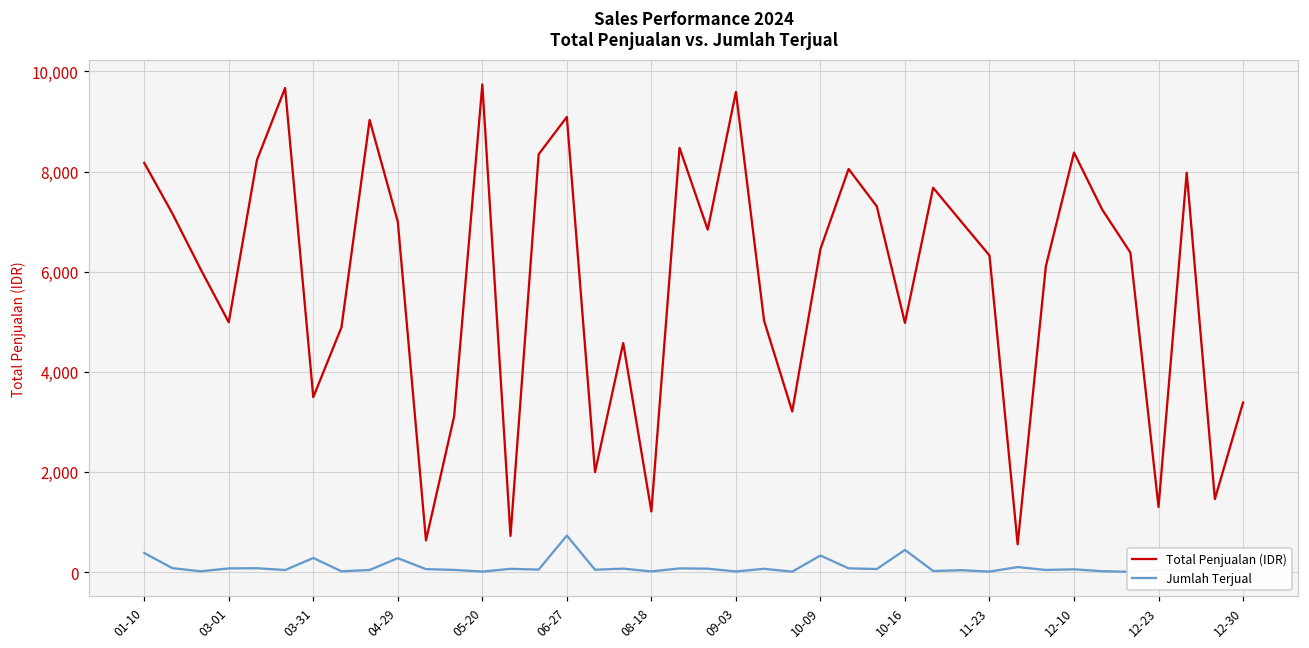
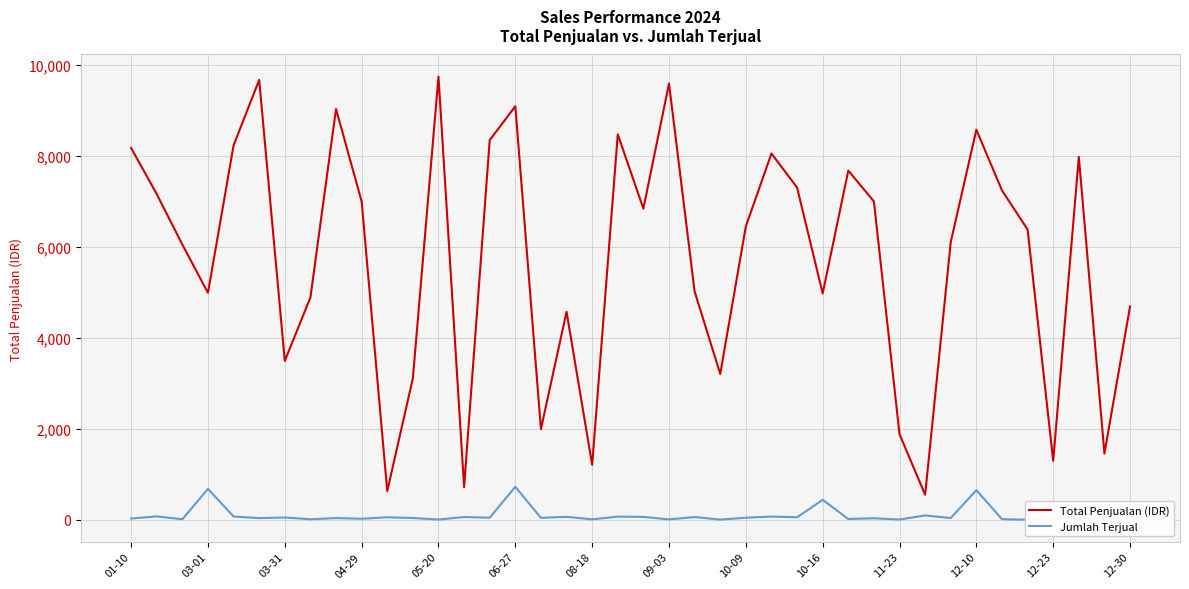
Jumlah Terjual, 01-10: 400 -> 0
Jumlah Terjual, 03-01: 100 -> 700
Jumlah Terjual, 03-31: 300 -> 100
Jumlah Terjual, 04-29: 300 -> 0
Jumlah Terjual, 10-09: 300 -> 0
Total Penjualan (IDR), 11-23: 6,300 -> 1,900
Total Penjualan (IDR), 12-10: 8,400 -> 8,600
Jumlah Terjual, 12-10: 100 -> 700
Total Penjualan (IDR), 12-30: 3,400 -> 4,700
